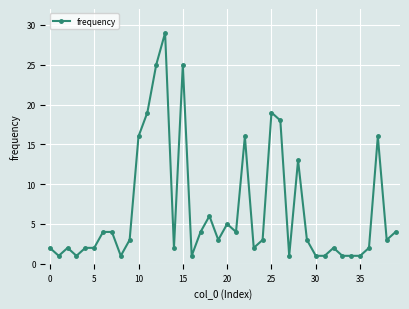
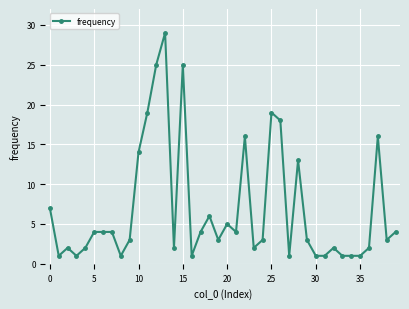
0: 2 -> 7
5: 2 -> 4
10: 16 -> 14
